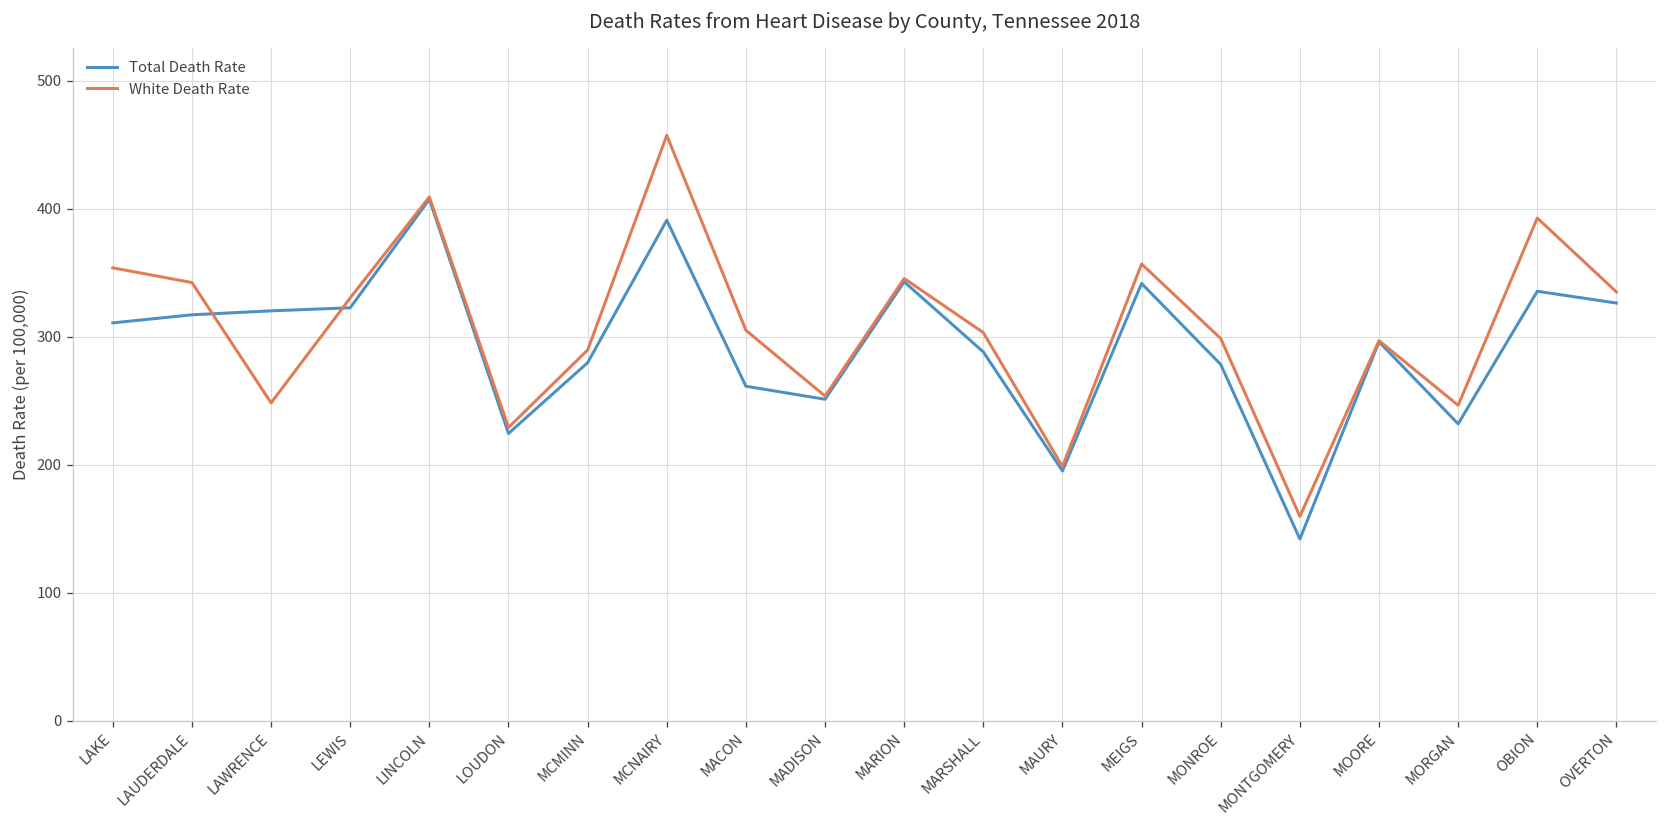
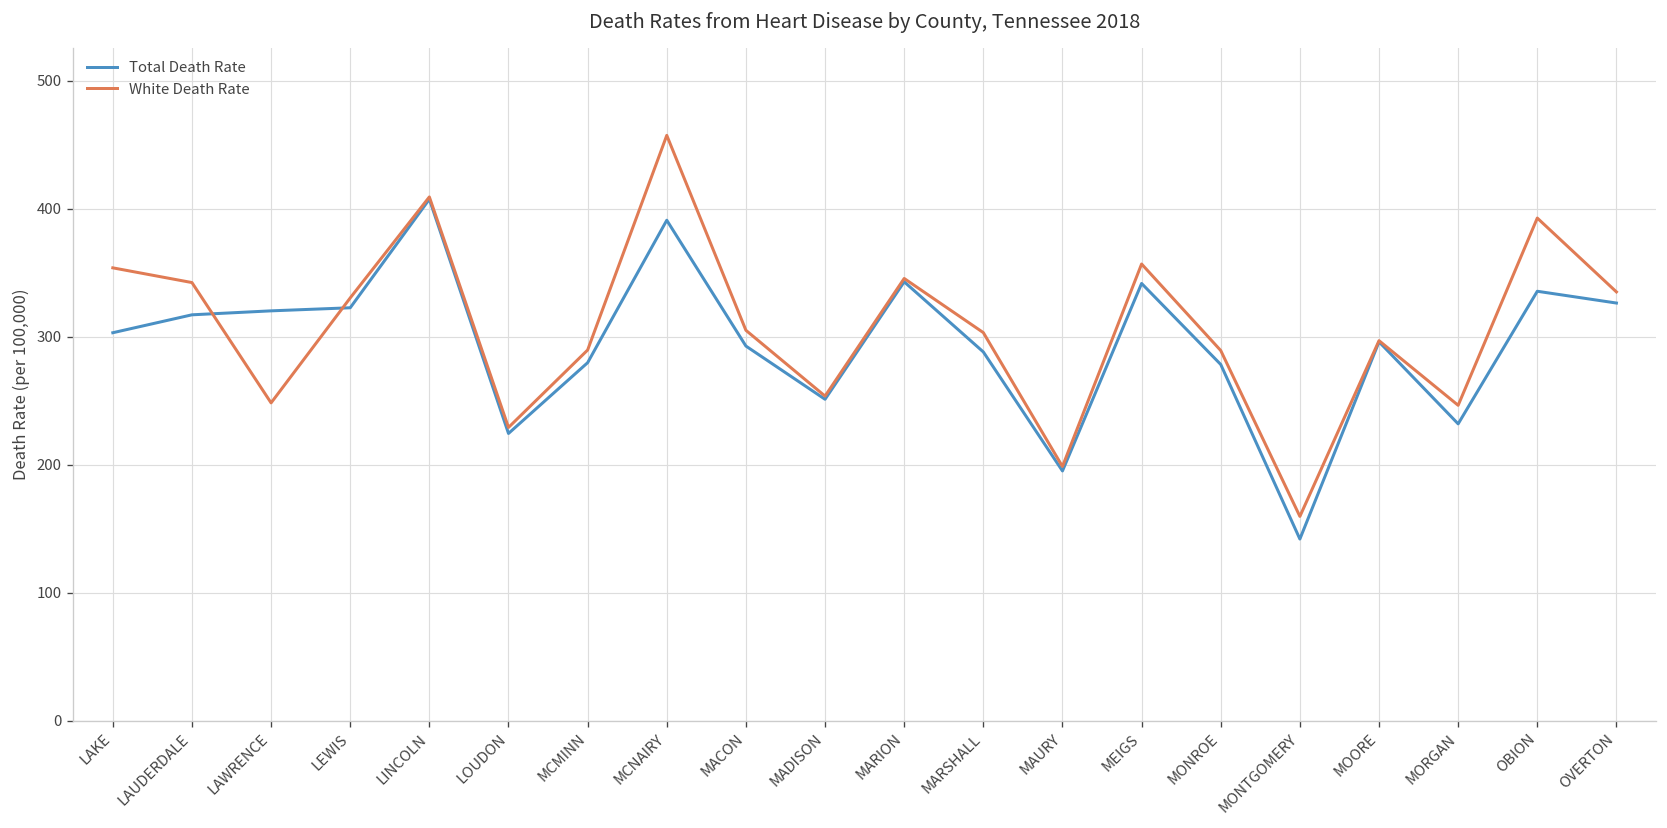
Total Death Rate, LAKE: 311 -> 303
Total Death Rate, MACON: 261 -> 293
White Death Rate, MONROE: 299 -> 289
